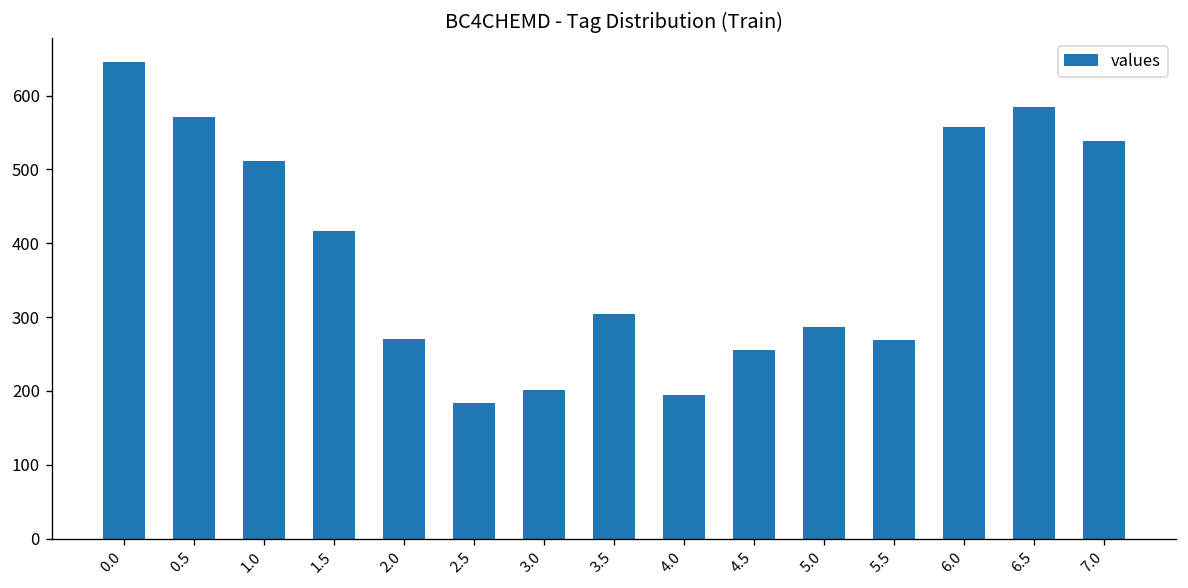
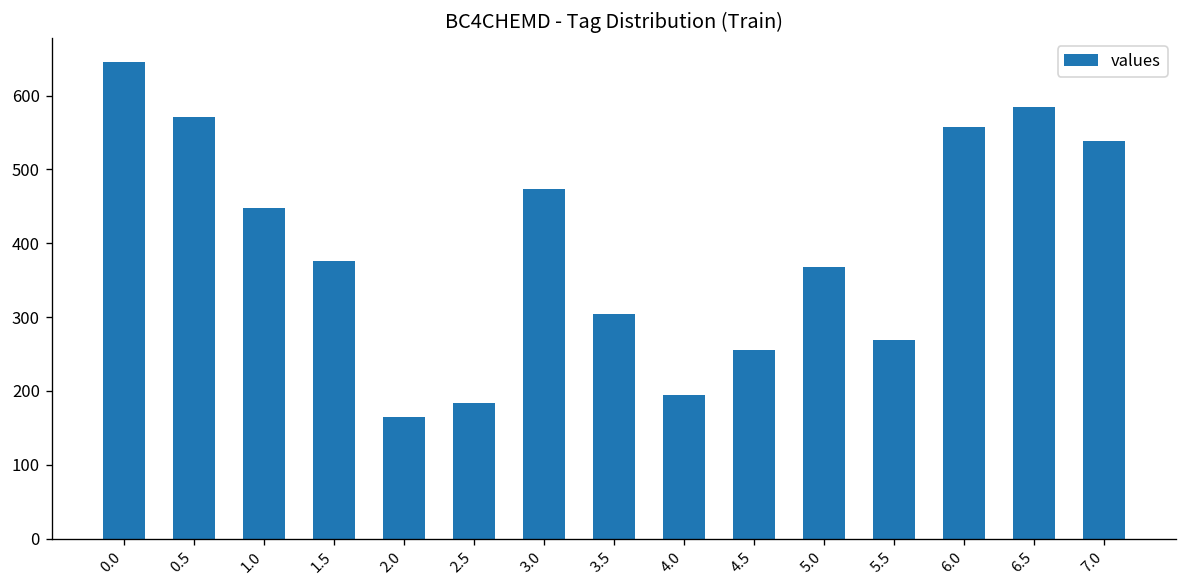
1.0: 510 -> 450
1.5: 420 -> 380
2.0: 270 -> 170
3.0: 200 -> 470
5.0: 290 -> 370
